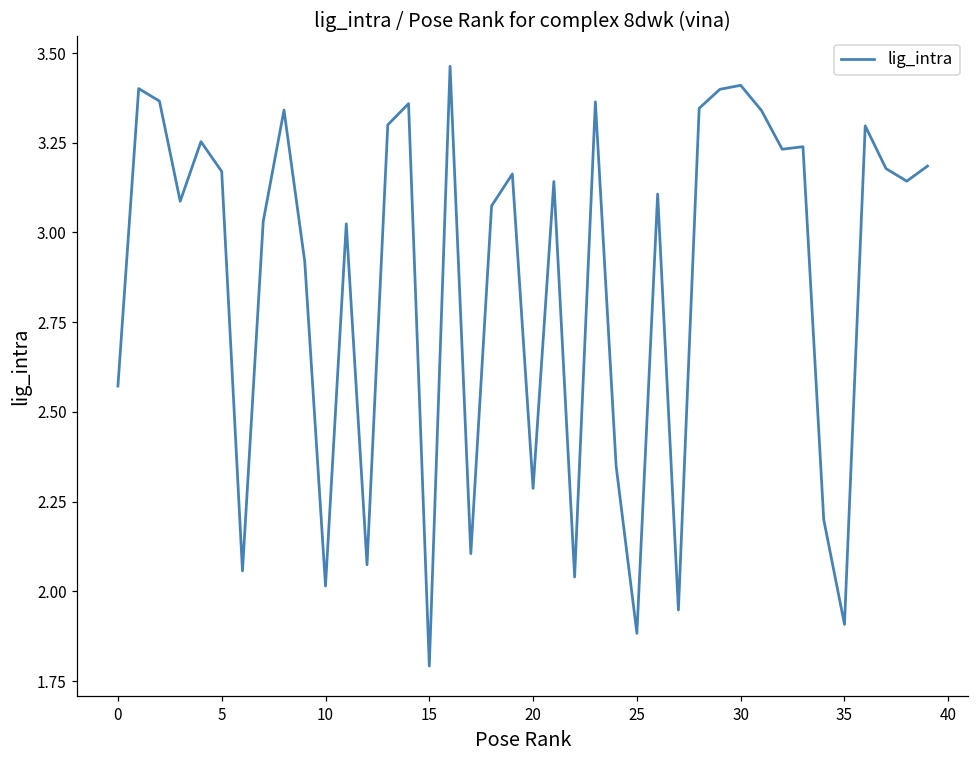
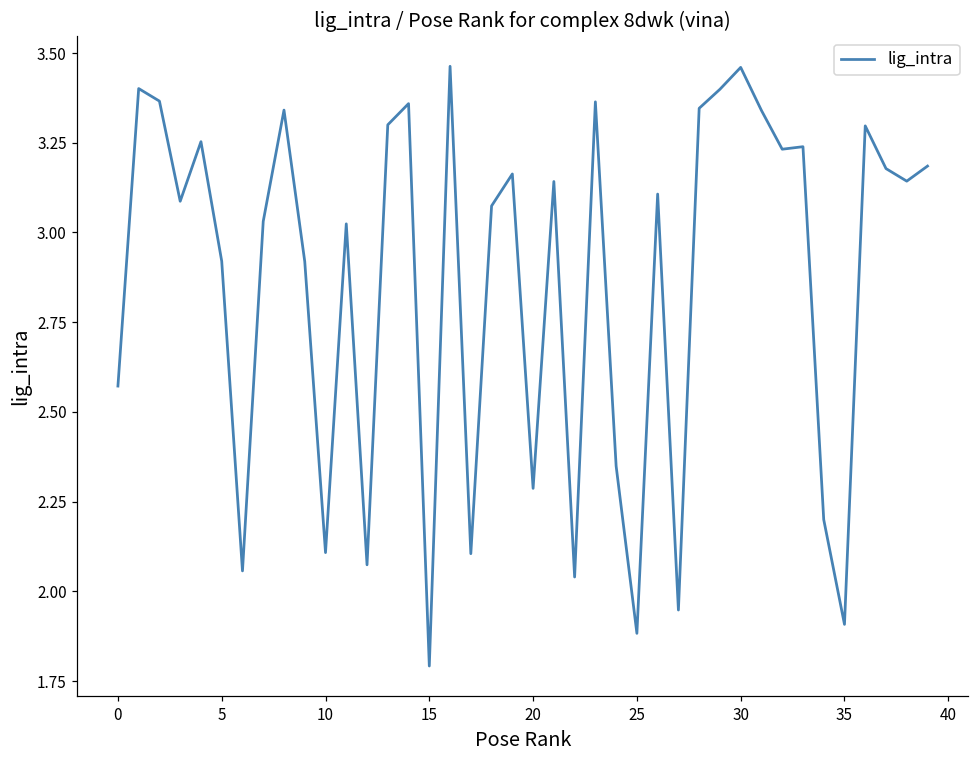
5: 3.17 -> 2.92
10: 2.02 -> 2.11
30: 3.41 -> 3.46
